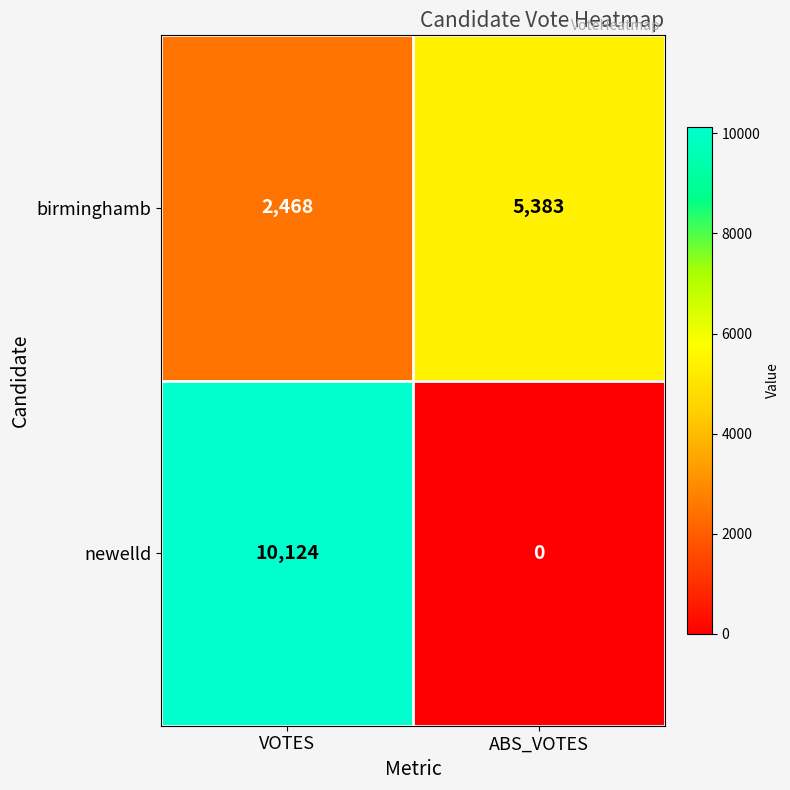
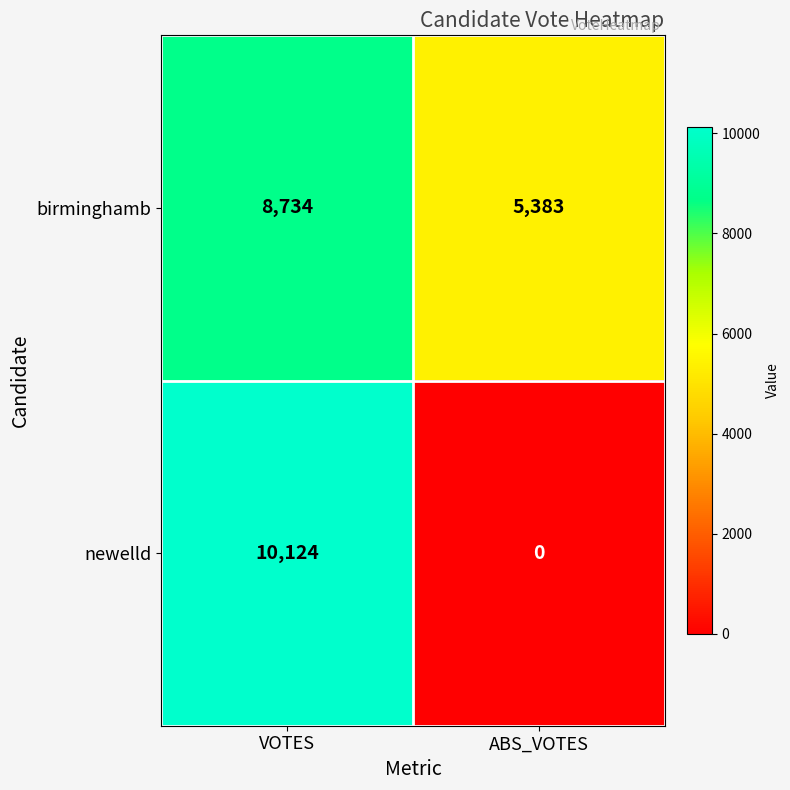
birminghamb, VOTES: 2,468 -> 8,734
